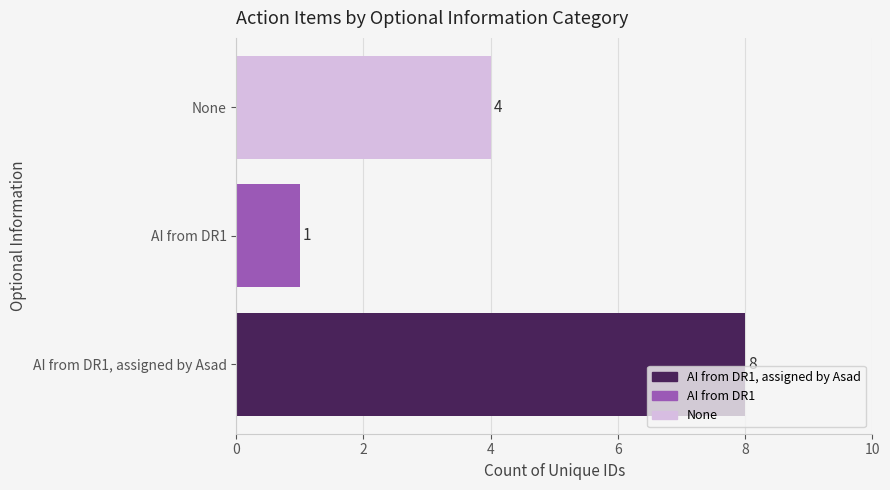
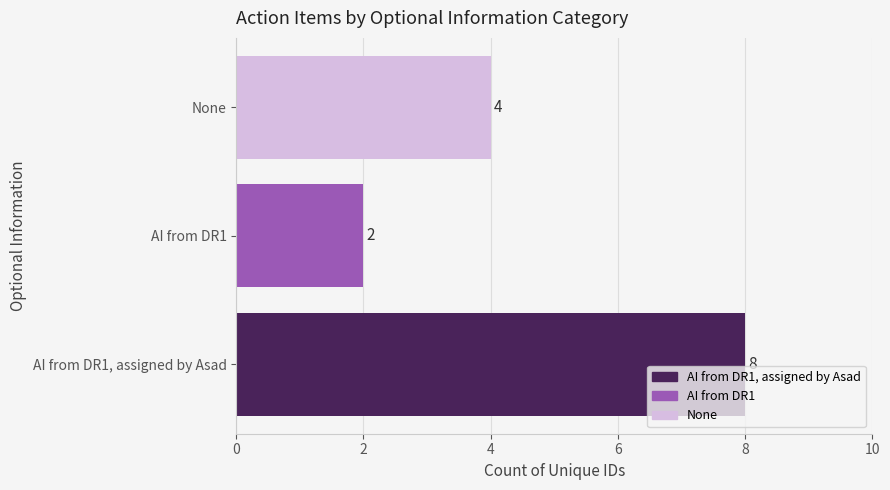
AI from DR1: 1 -> 2
